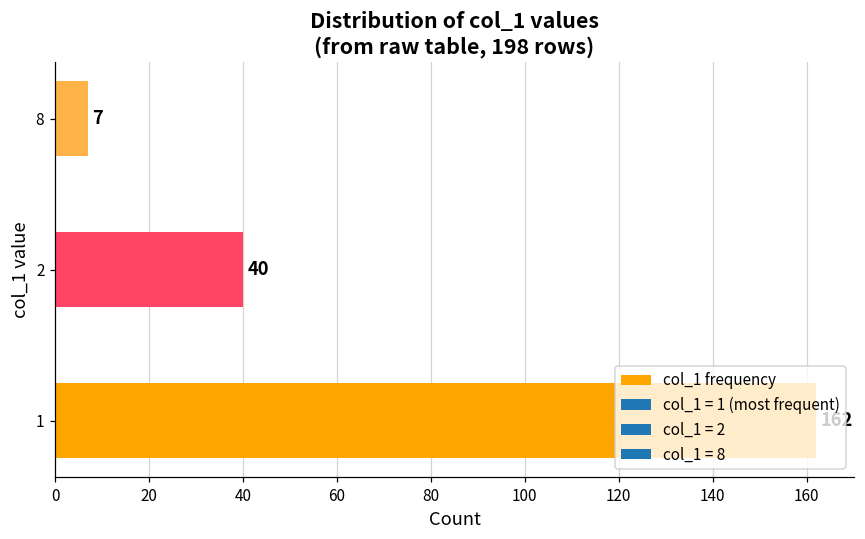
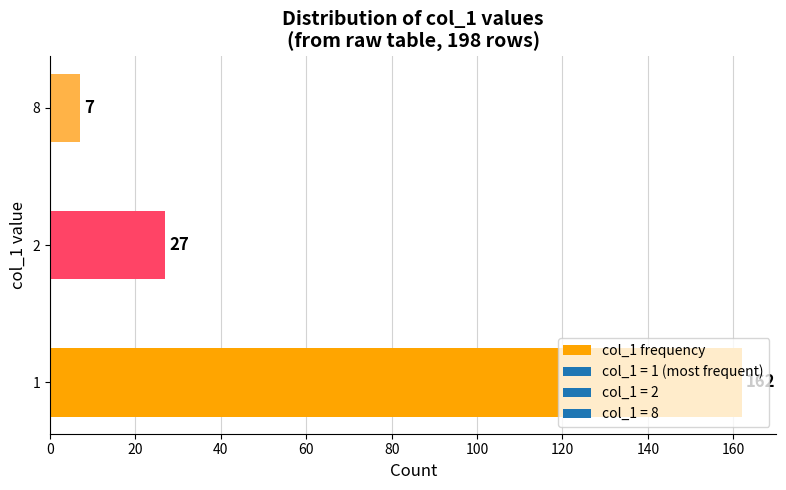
2: 40 -> 27
